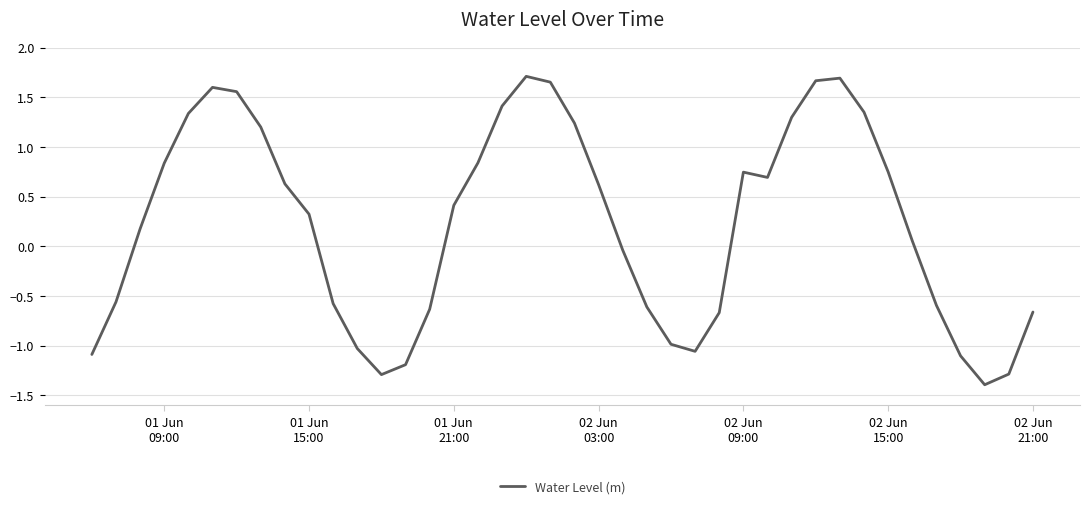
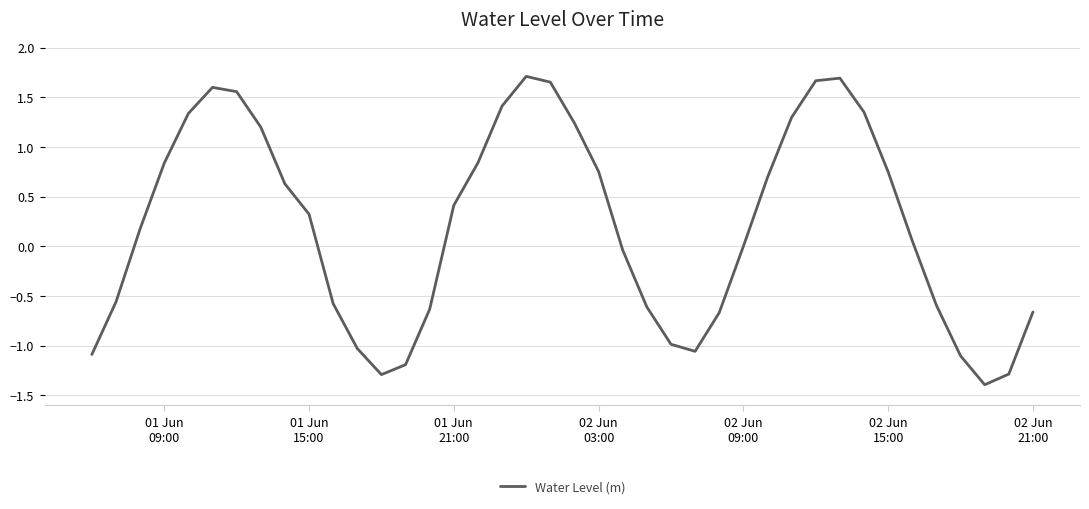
02 Jun 03:00: 0.6 -> 0.8
02 Jun 09:00: 0.7 -> 0.0
